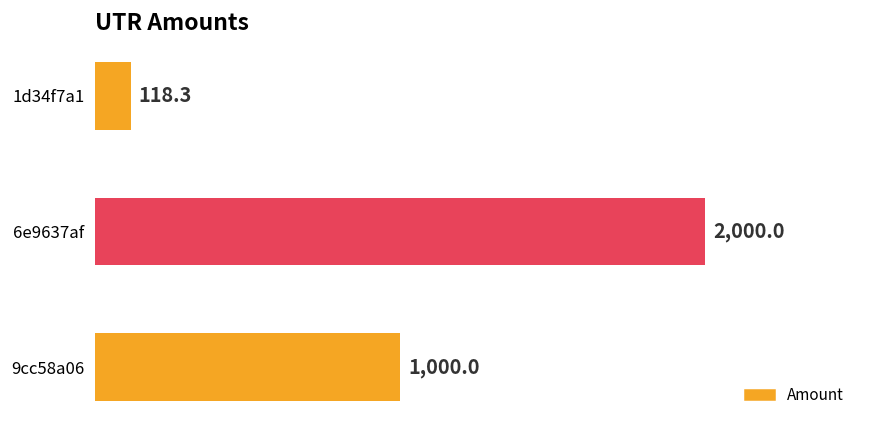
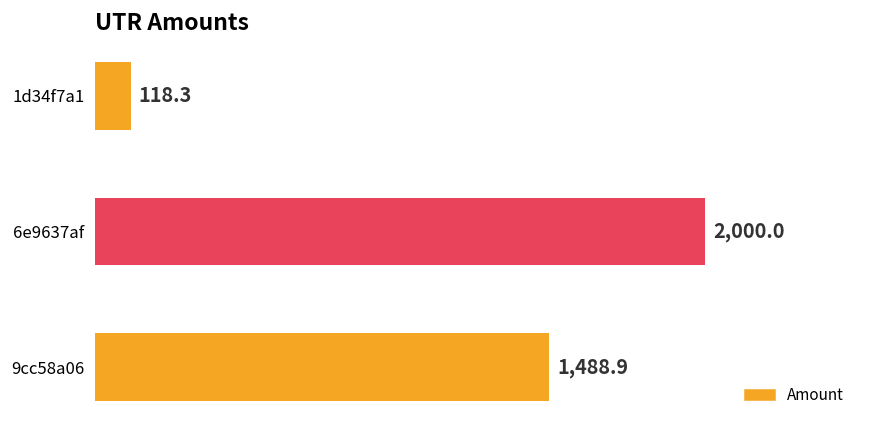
9cc58a06: 1,000.0 -> 1,488.9
